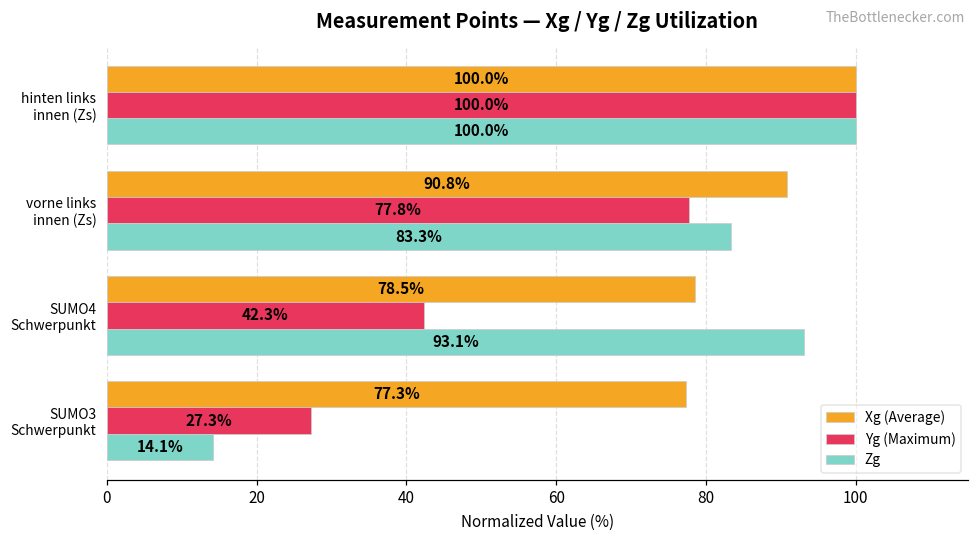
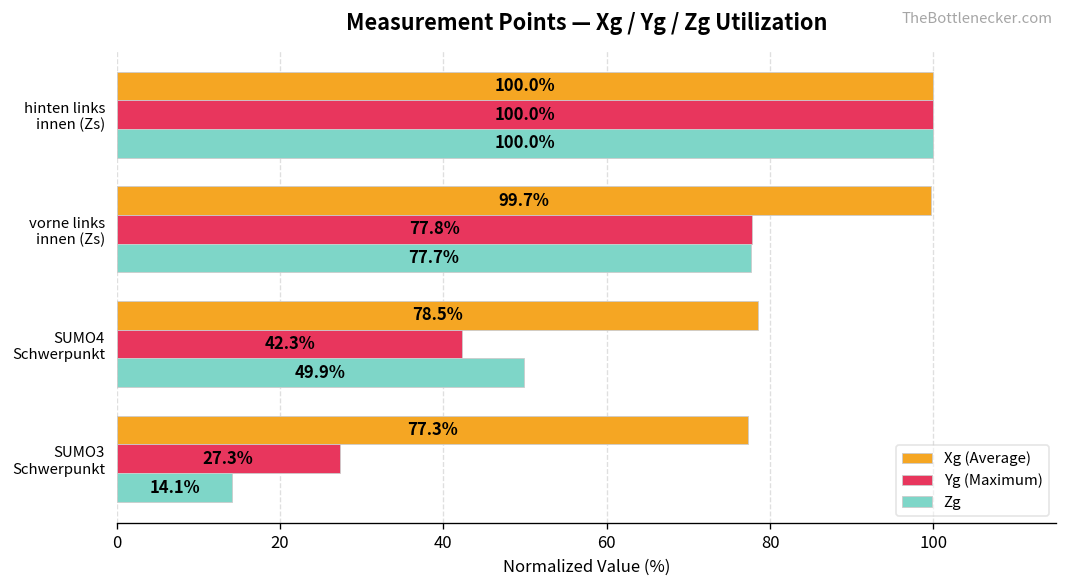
Xg (Average), vorne links innen (Zs): 90.8% -> 99.7%
Zg, vorne links innen (Zs): 83.3% -> 77.7%
Zg, SUMO4 Schwerpunkt: 93.1% -> 49.9%
